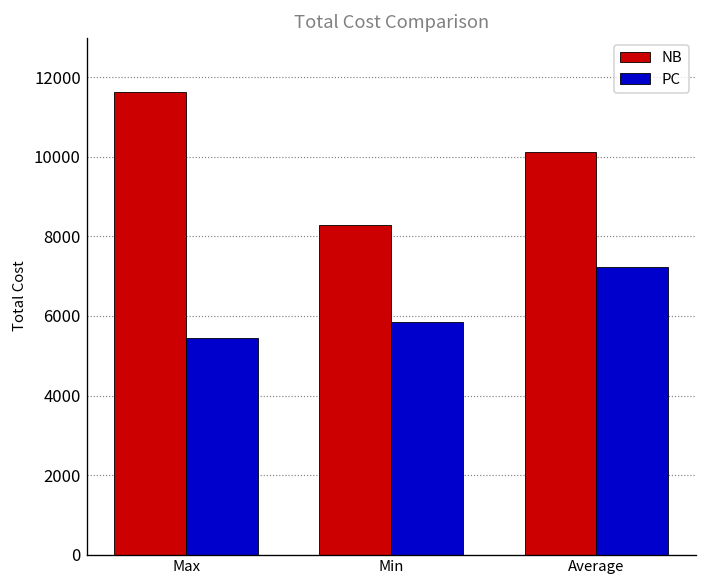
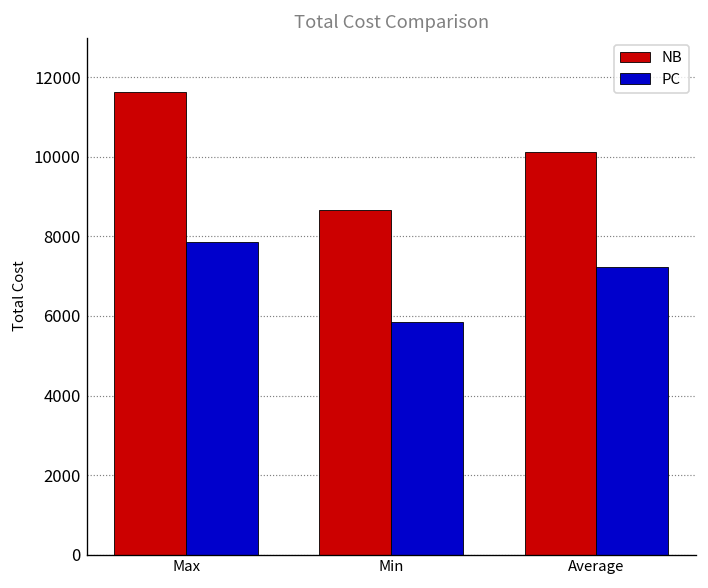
PC, Max: 5500 -> 7900
NB, Min: 8300 -> 8700
